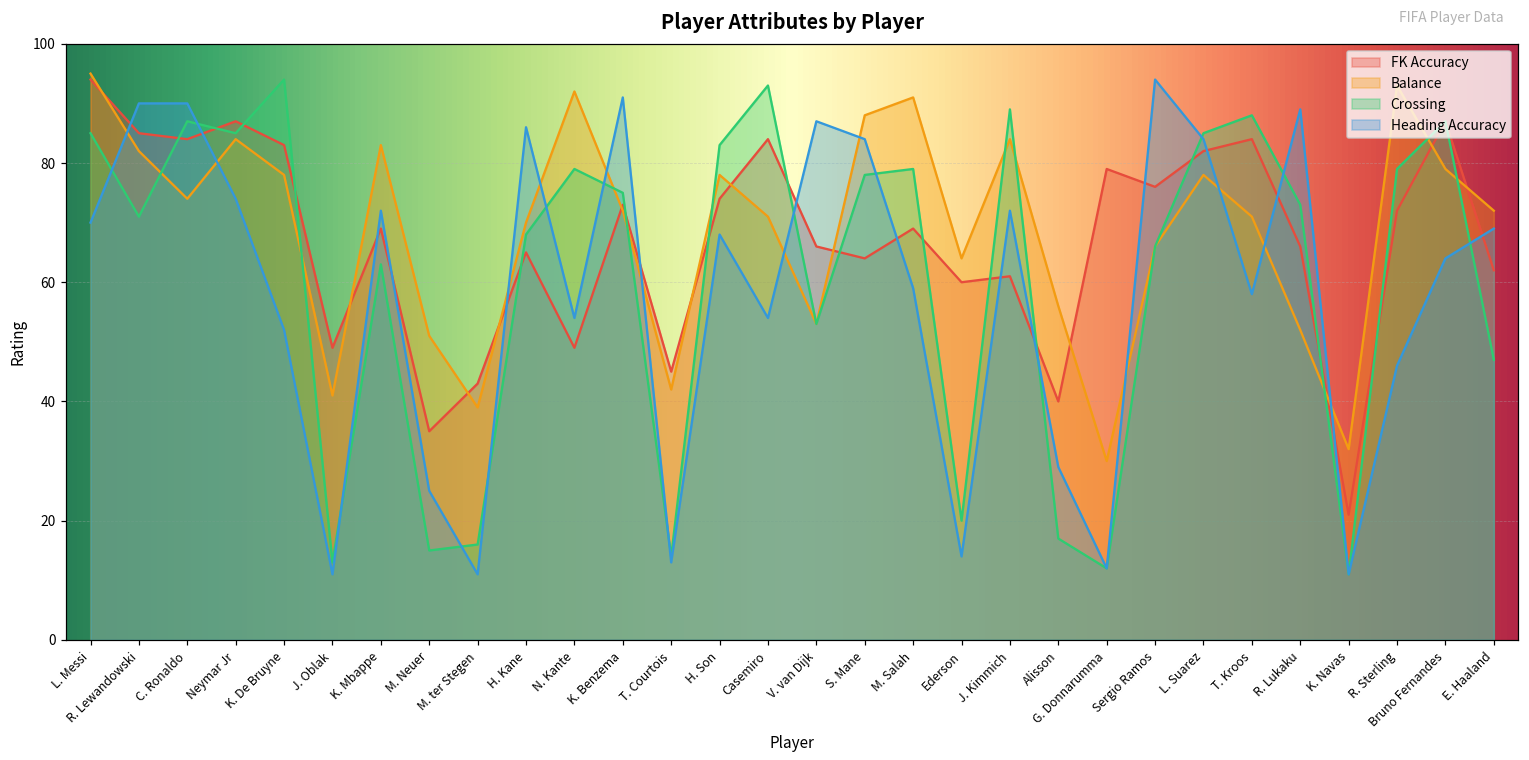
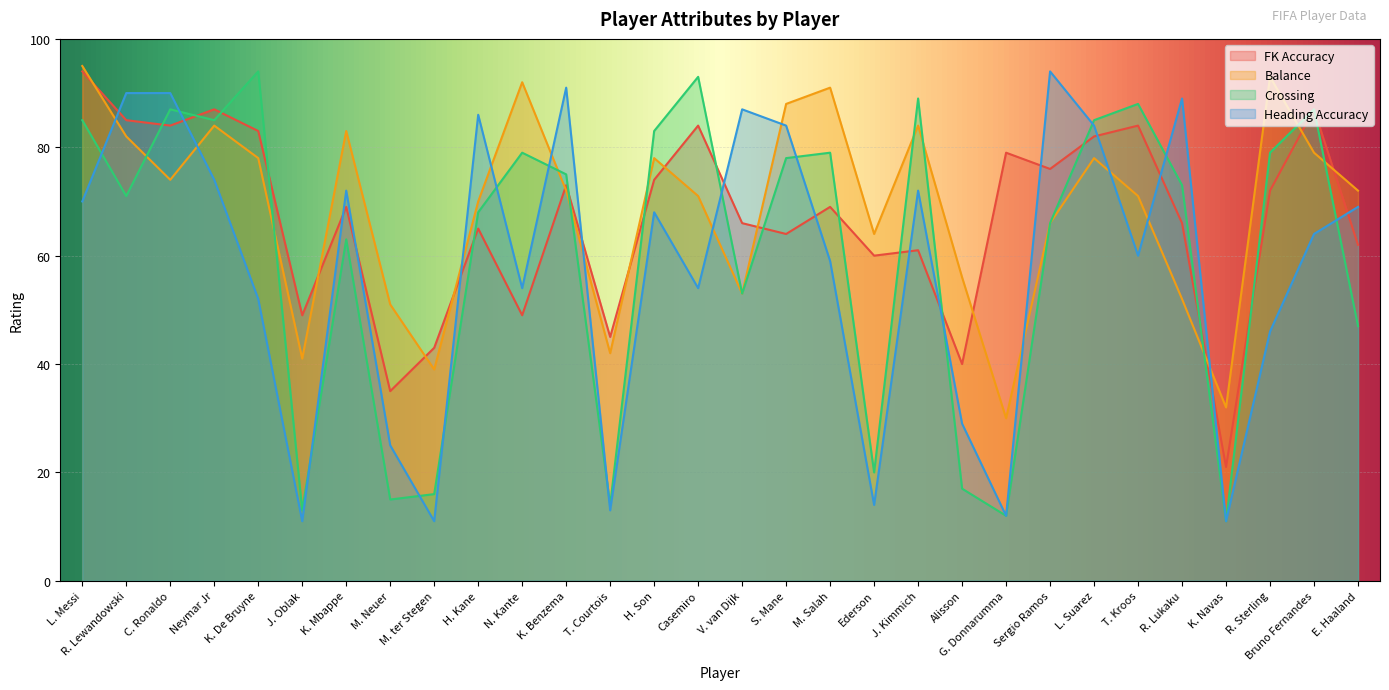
Heading Accuracy, T. Kroos: 58 -> 60
